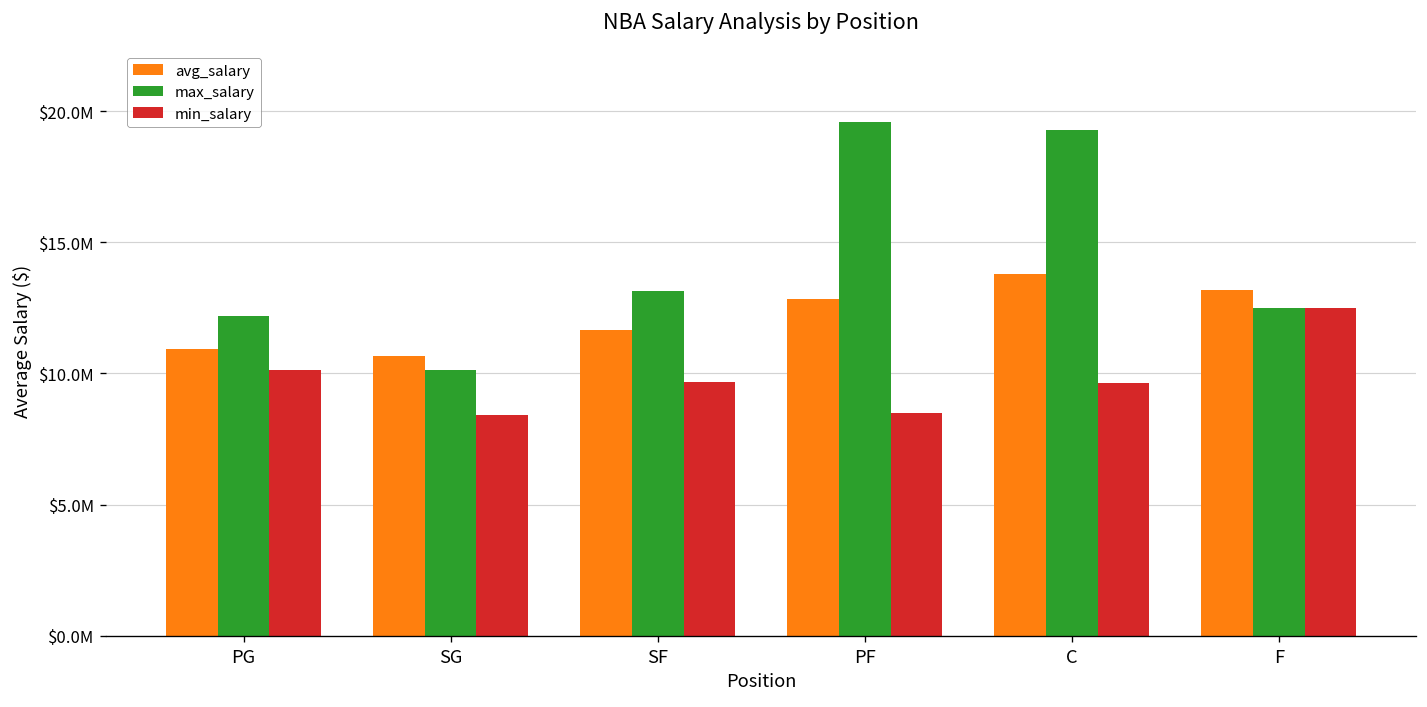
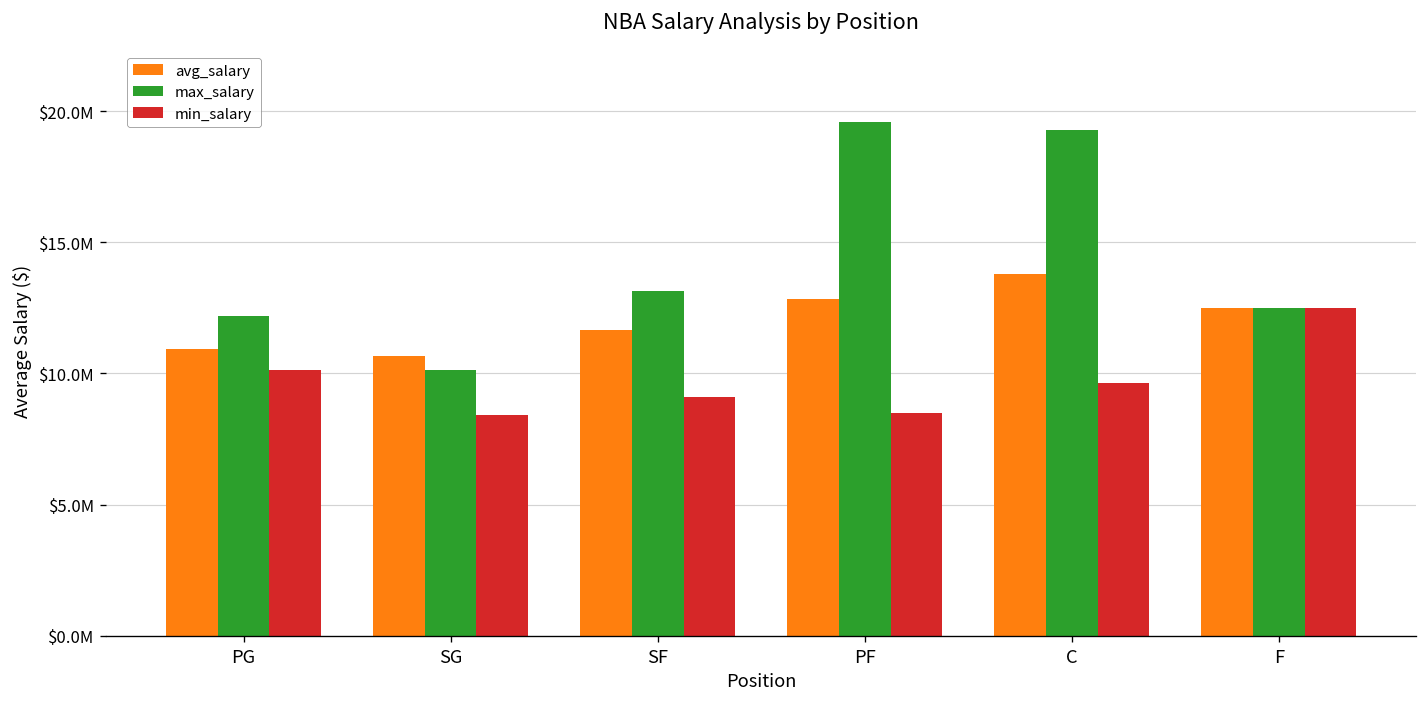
min_salary, SF: $9700000 -> $9100000
avg_salary, F: $13200000 -> $12500000
